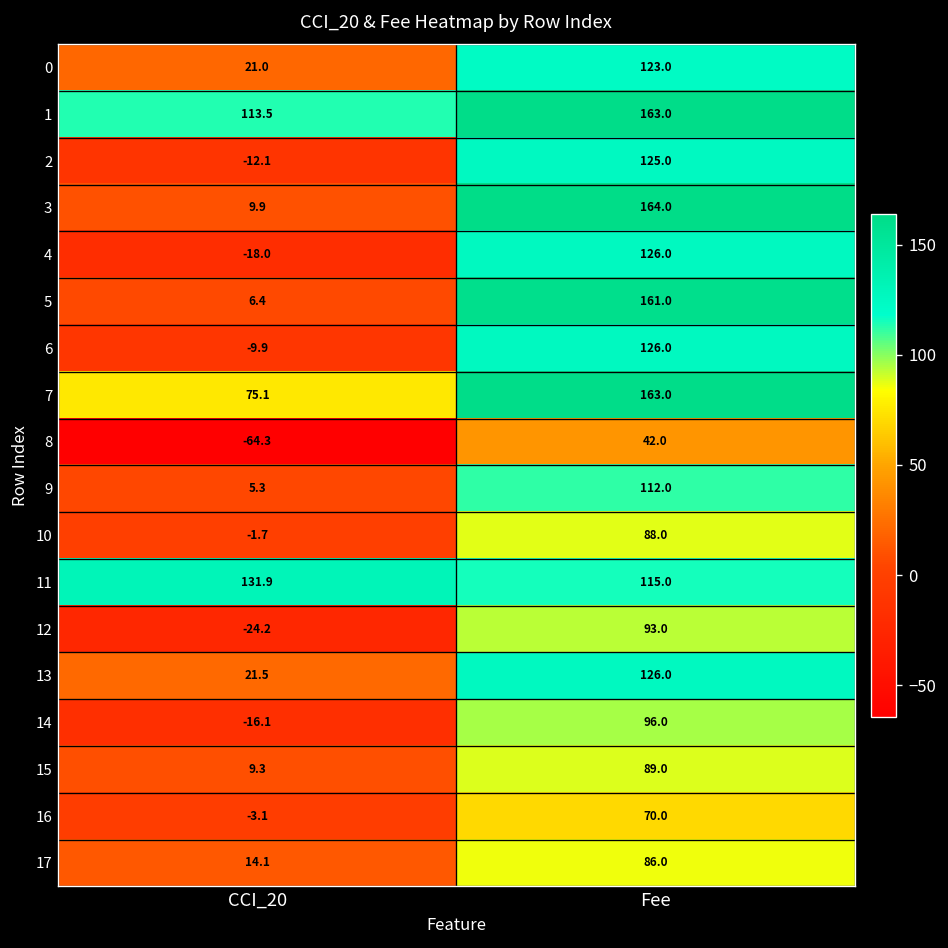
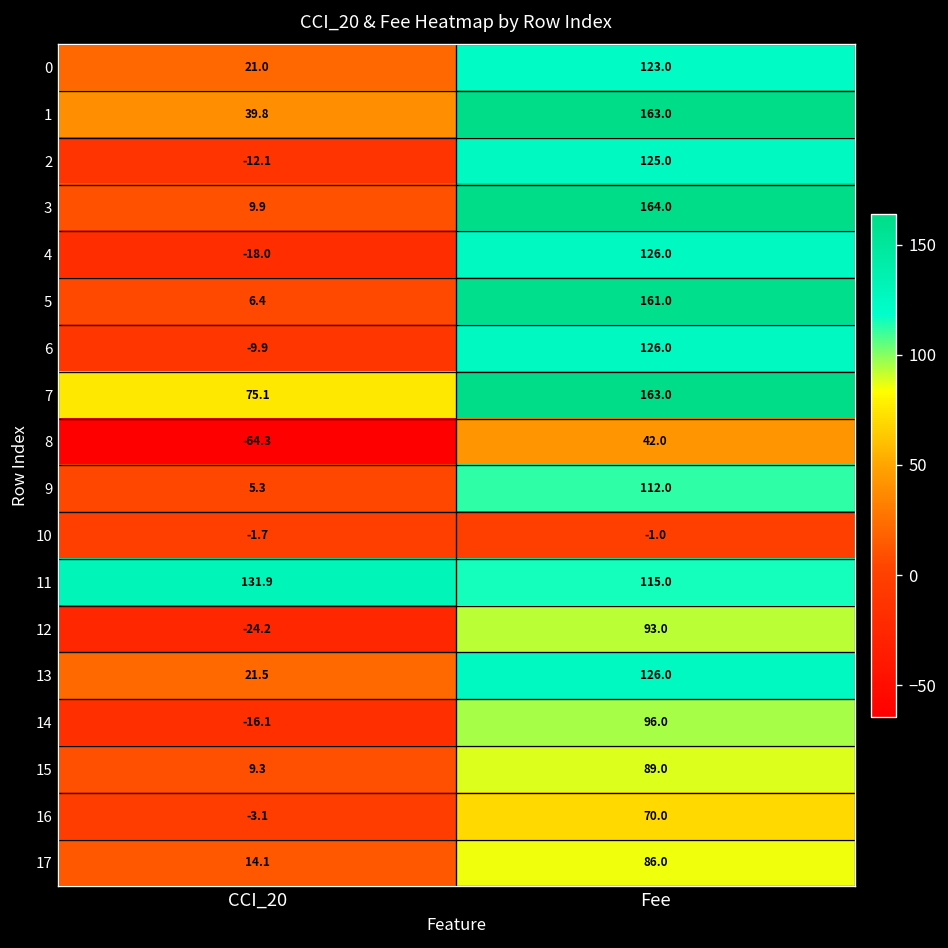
1, CCI_20: 113.5 -> 39.8
10, Fee: 88.0 -> -1.0
